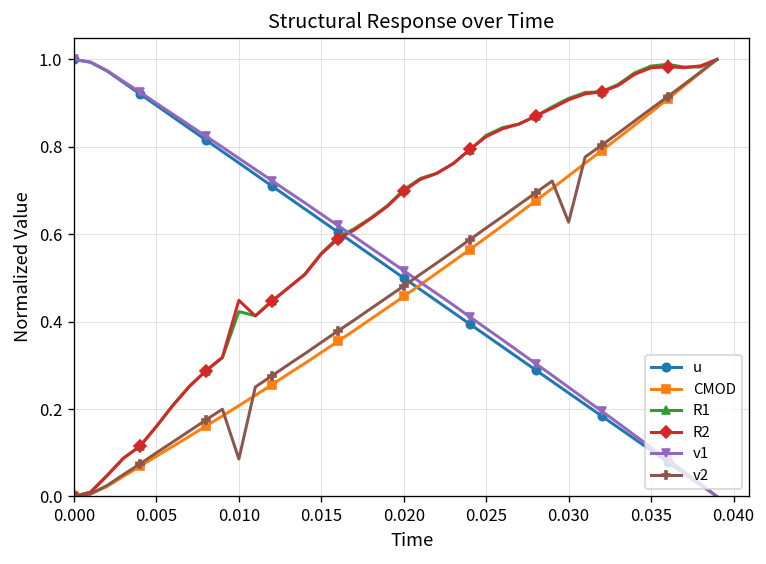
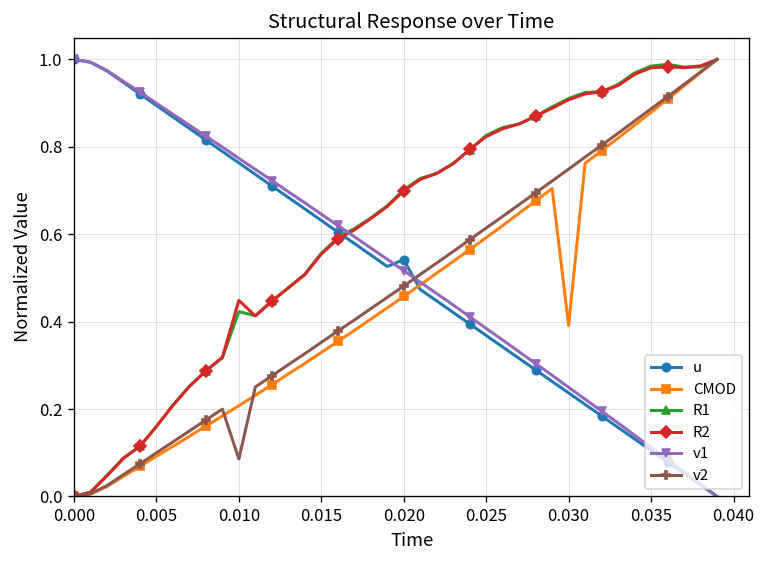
u, 0.020: 0.50 -> 0.54
CMOD, 0.030: 0.73 -> 0.39
v2, 0.030: 0.63 -> 0.75
